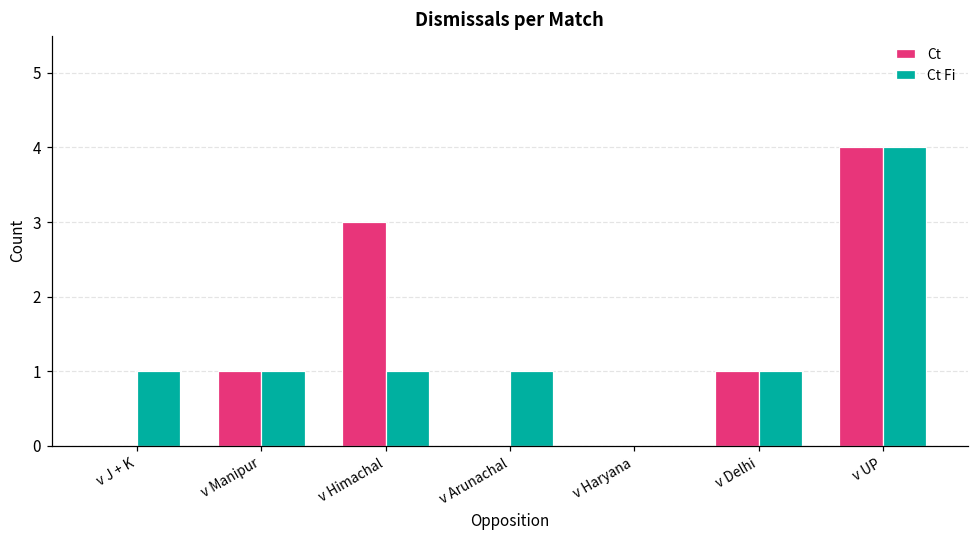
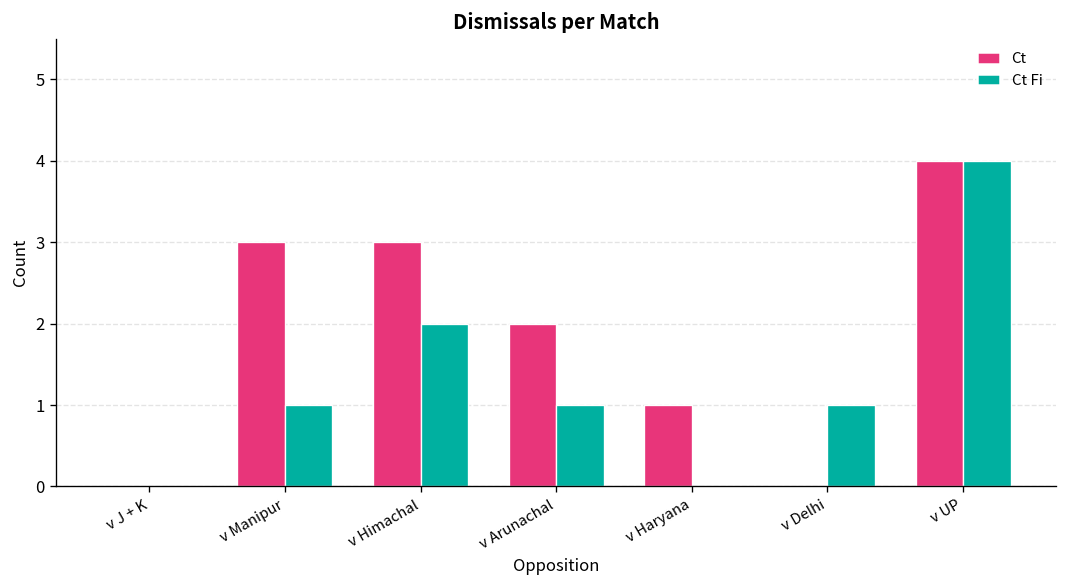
Ct Fi, v J + K: 1 -> 0
Ct, v Manipur: 1 -> 3
Ct Fi, v Himachal: 1 -> 2
Ct, v Arunachal: 0 -> 2
Ct, v Haryana: 0 -> 1
Ct, v Delhi: 1 -> 0
